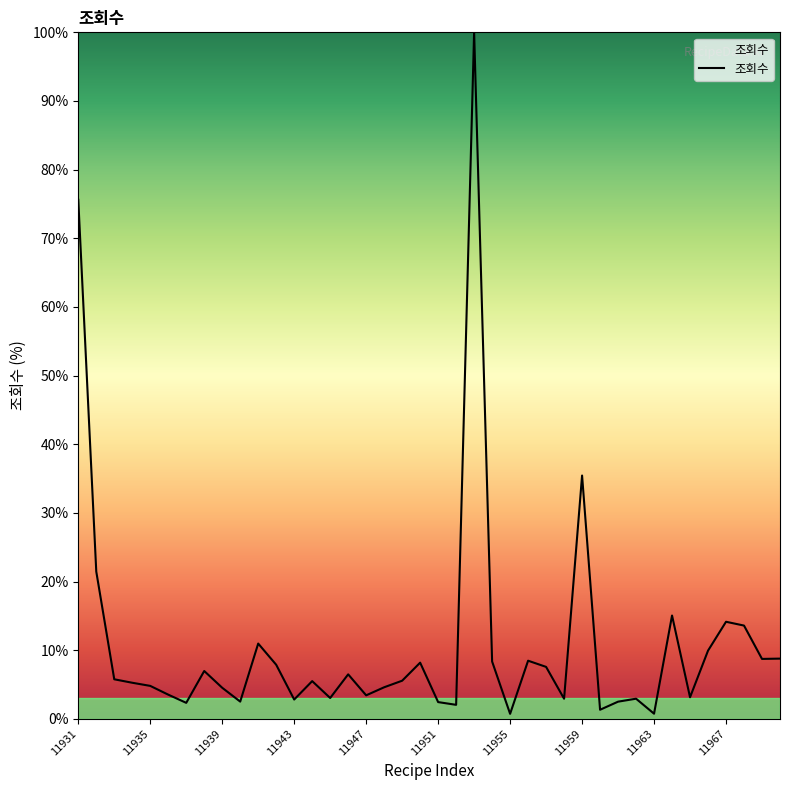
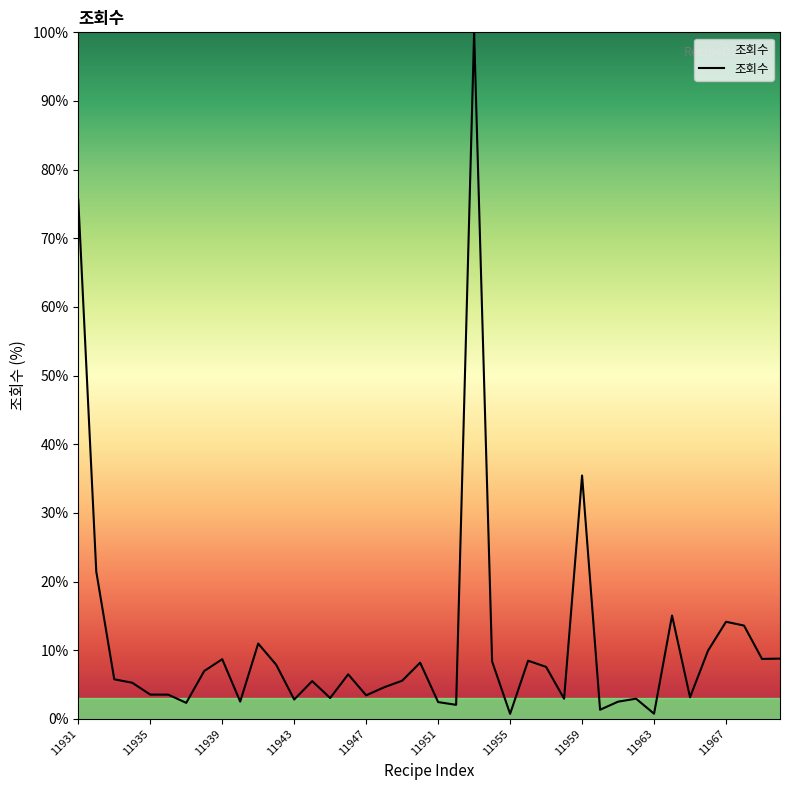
11935: 5% -> 4%
11939: 5% -> 9%
